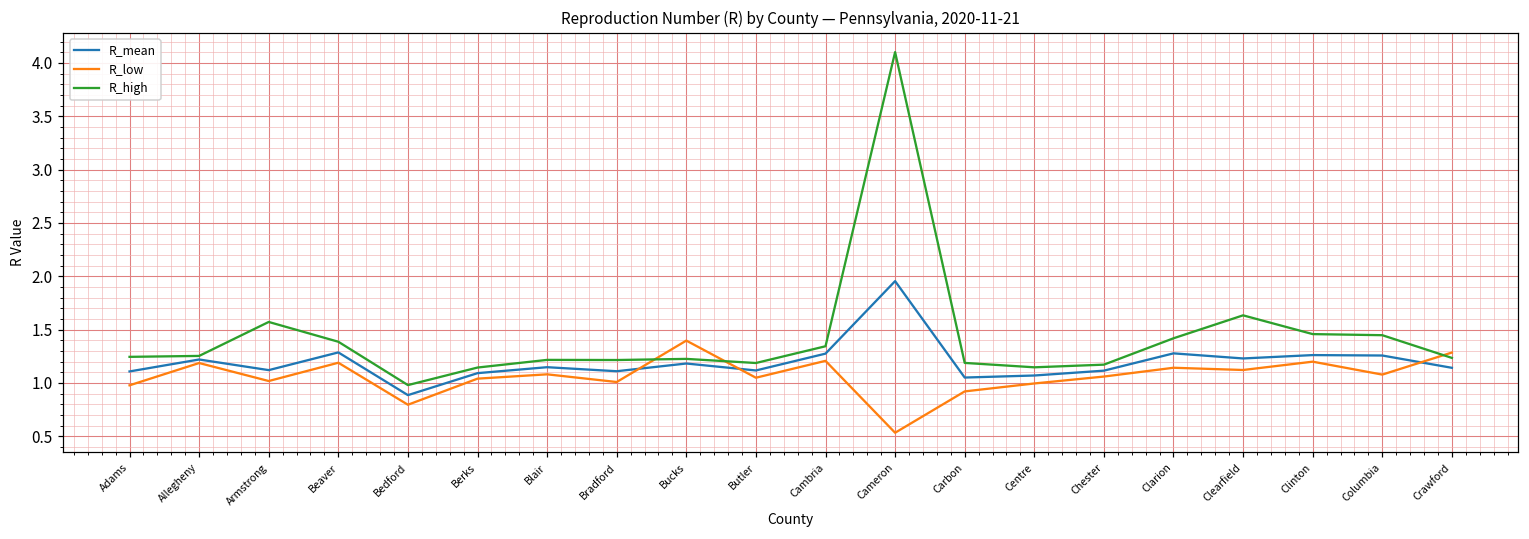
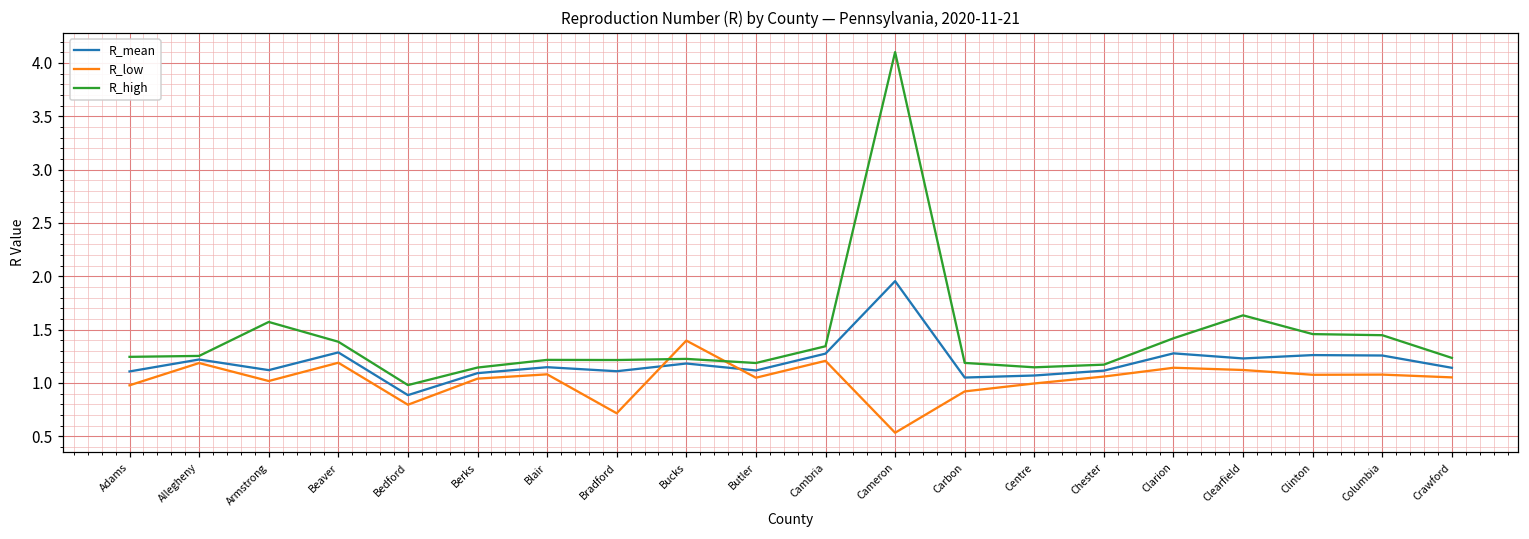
R_low, Bradford: 1.0 -> 0.7
R_low, Clinton: 1.2 -> 1.1
R_low, Crawford: 1.3 -> 1.1
